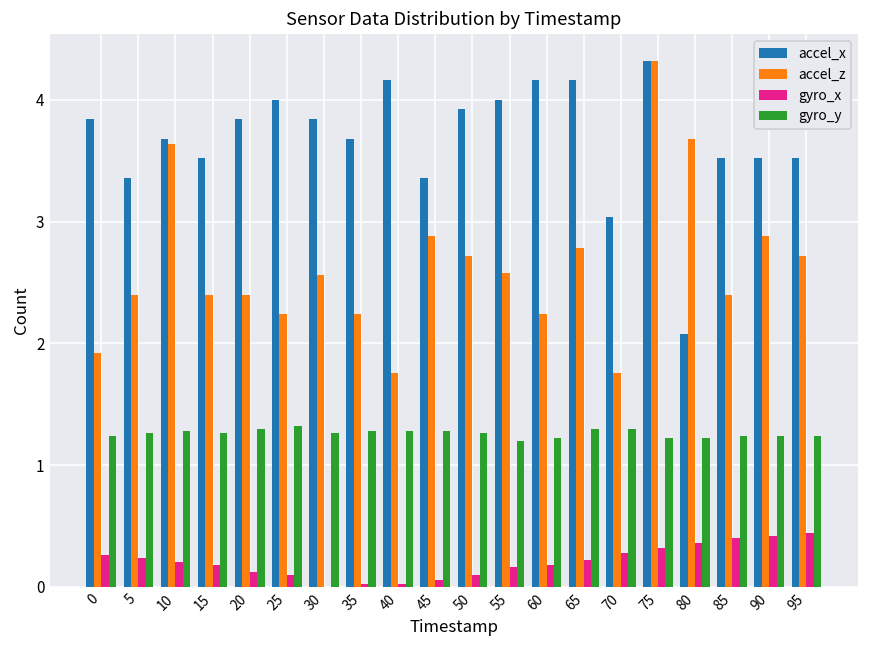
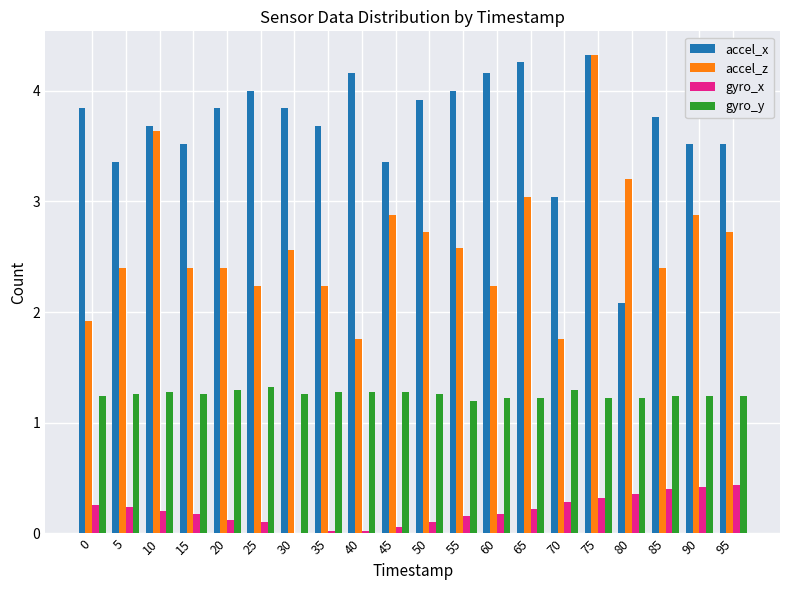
accel_x, 65: 4.16 -> 4.26
accel_z, 65: 2.78 -> 3.04
gyro_y, 65: 1.30 -> 1.22
accel_z, 80: 3.68 -> 3.20
accel_x, 85: 3.52 -> 3.76
